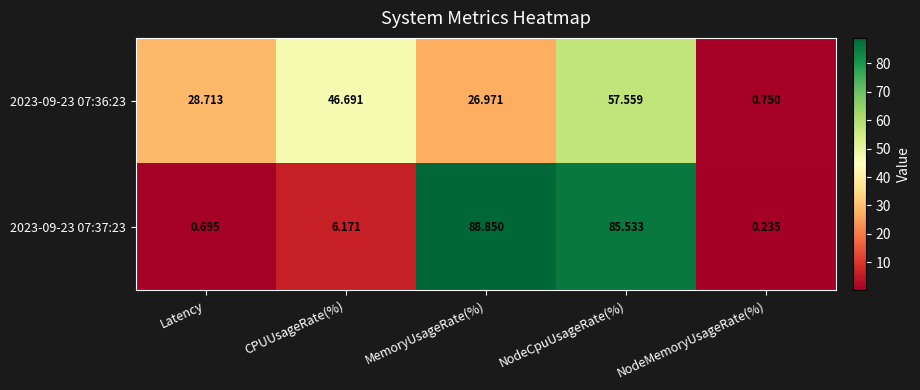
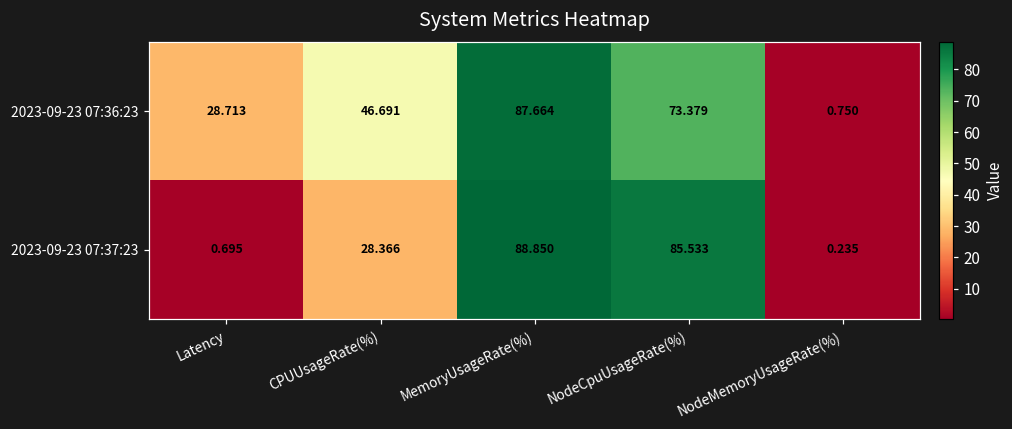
2023-09-23 07:36:23, MemoryUsageRate(%): 26.971 -> 87.664
2023-09-23 07:36:23, NodeCpuUsageRate(%): 57.559 -> 73.379
2023-09-23 07:37:23, CPUUsageRate(%): 6.171 -> 28.366
